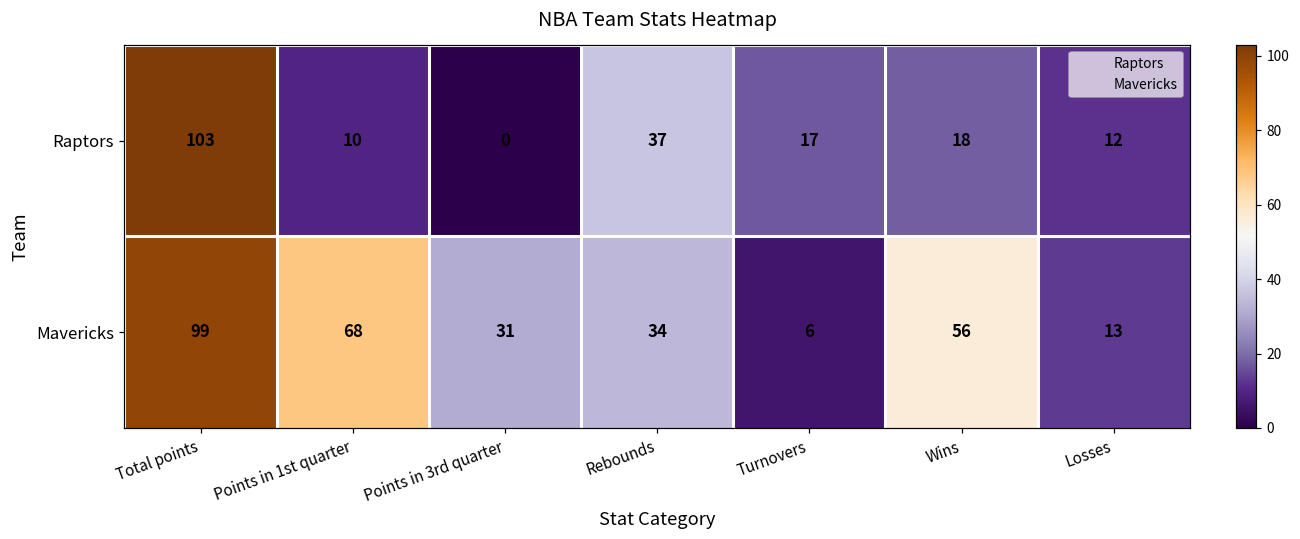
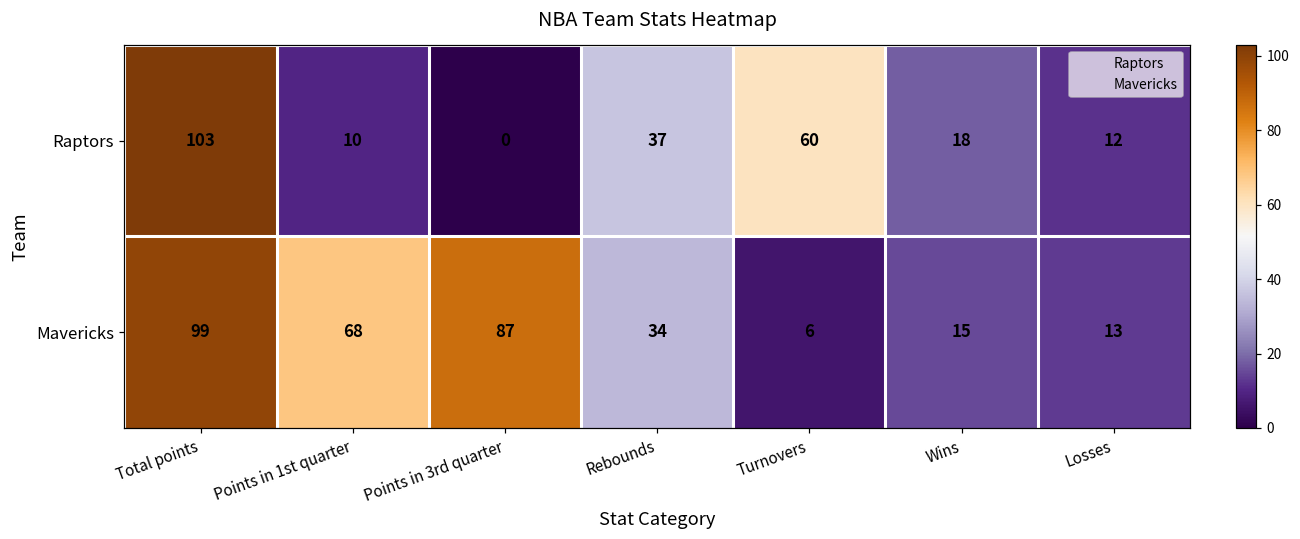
Raptors, Turnovers: 17 -> 60
Mavericks, Points in 3rd quarter: 31 -> 87
Mavericks, Wins: 56 -> 15
